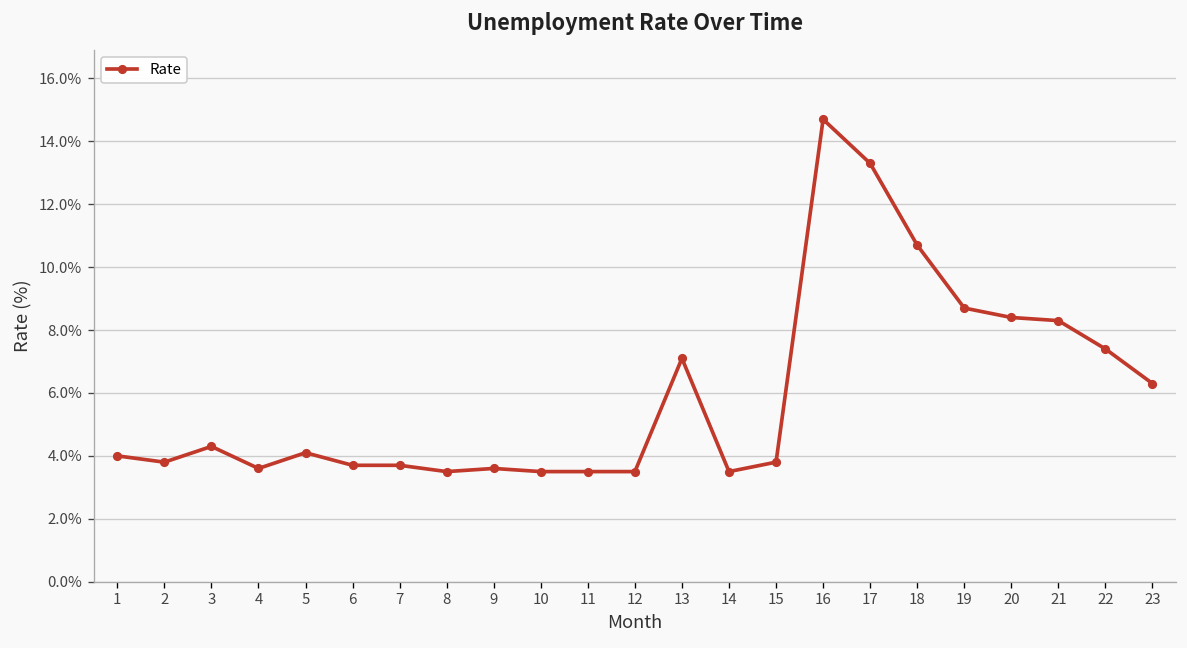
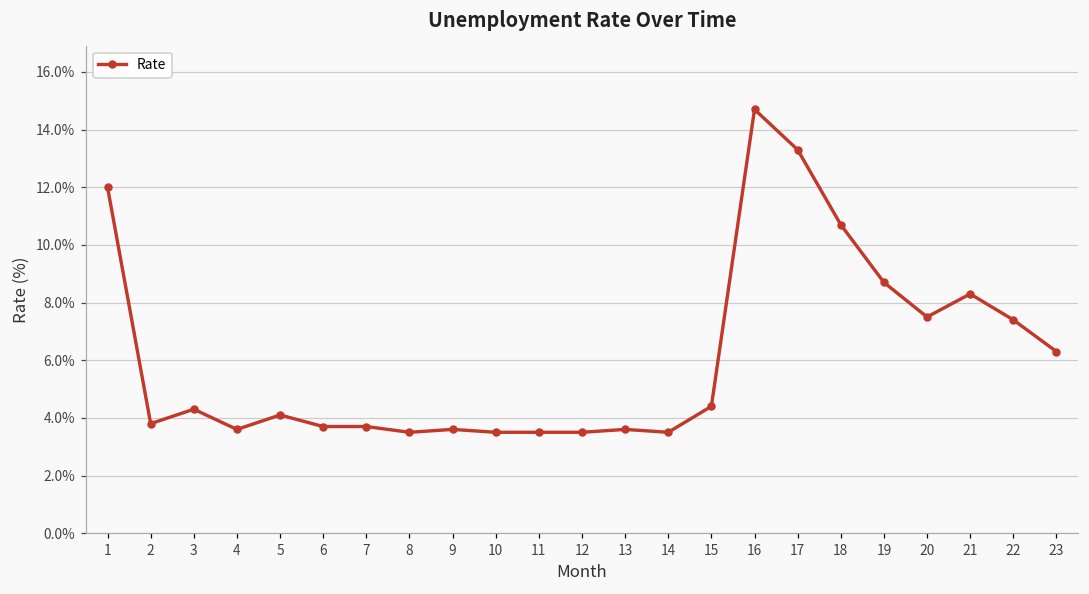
1: 4% -> 12%
13: 7.1% -> 3.6%
15: 3.8% -> 4.4%
20: 8.4% -> 7.5%
